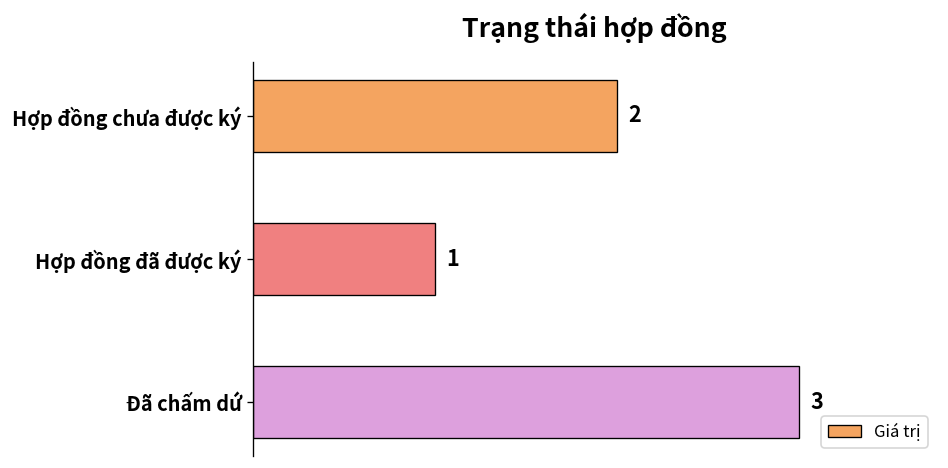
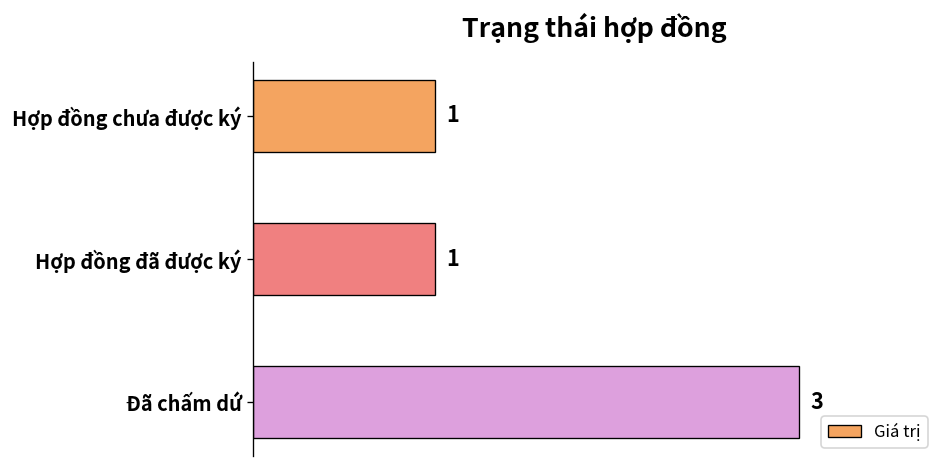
Hợp đồng chưa được ký: 2 -> 1
